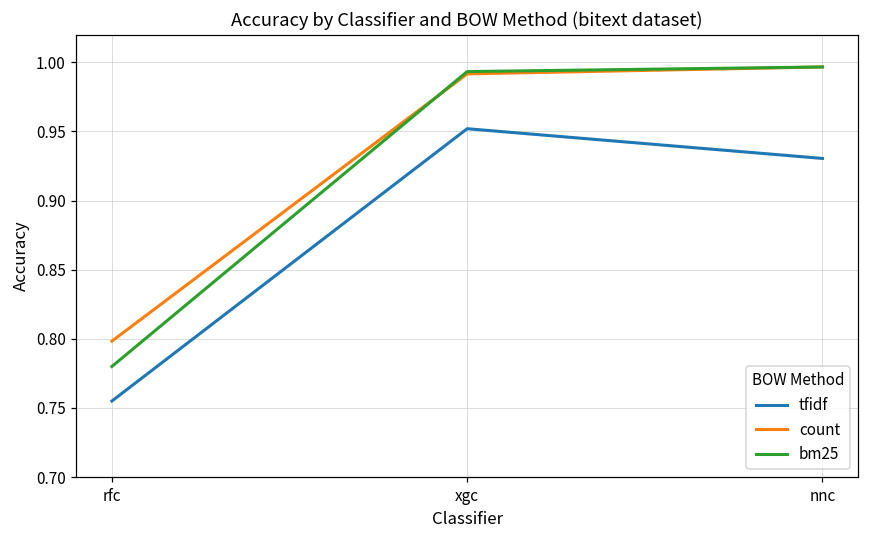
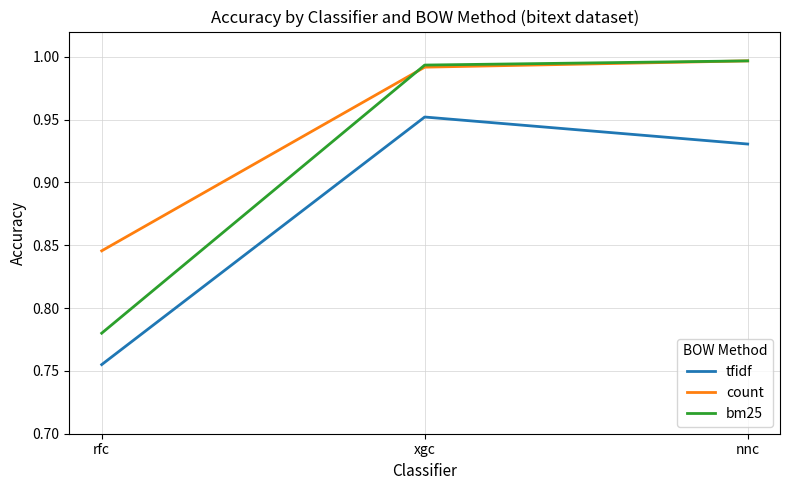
count, rfc: 0.798 -> 0.846
